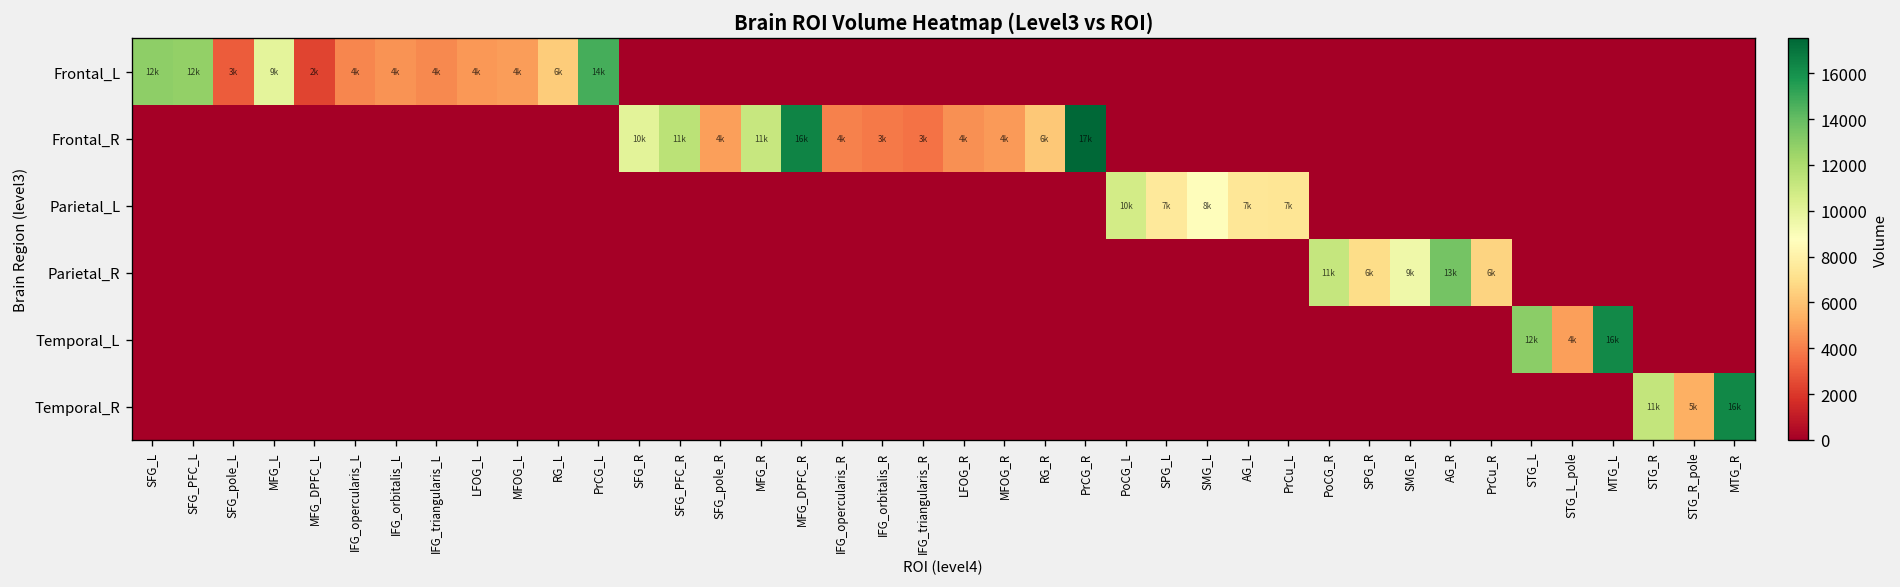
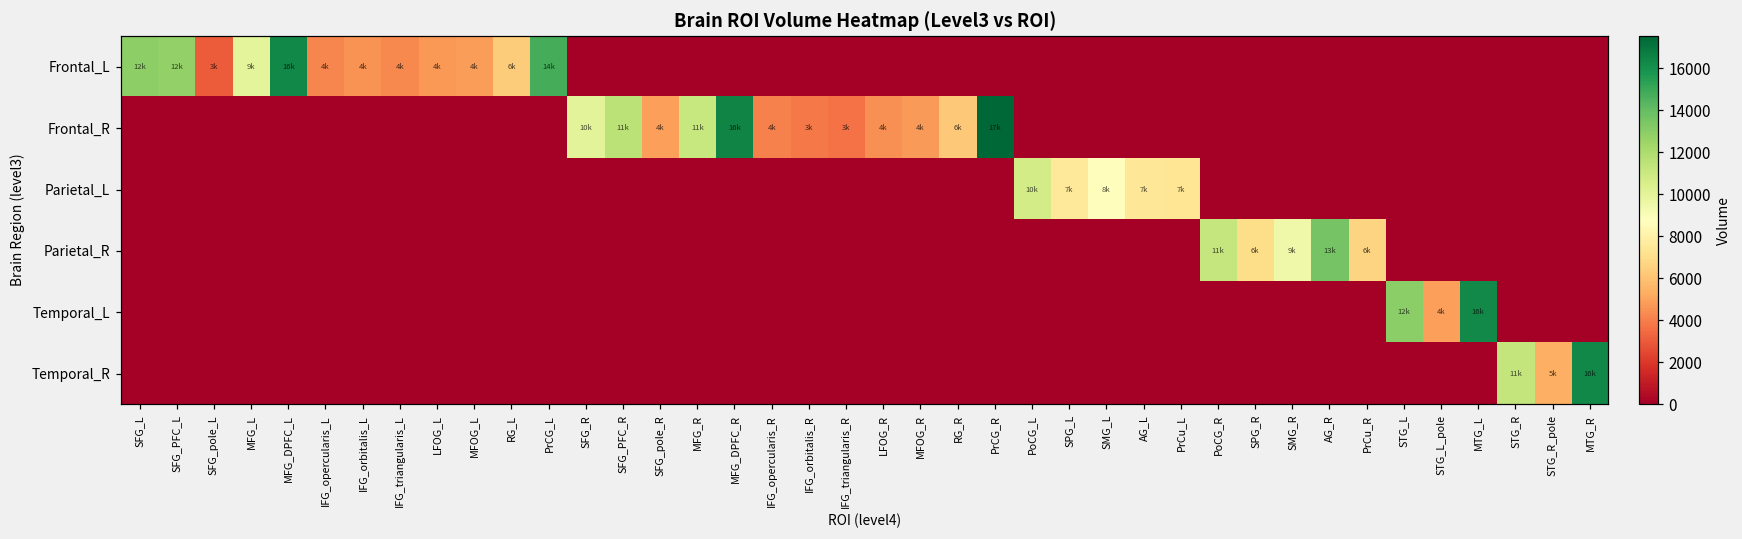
Frontal_L, MFG_DPFC_L: 2k -> 16k
